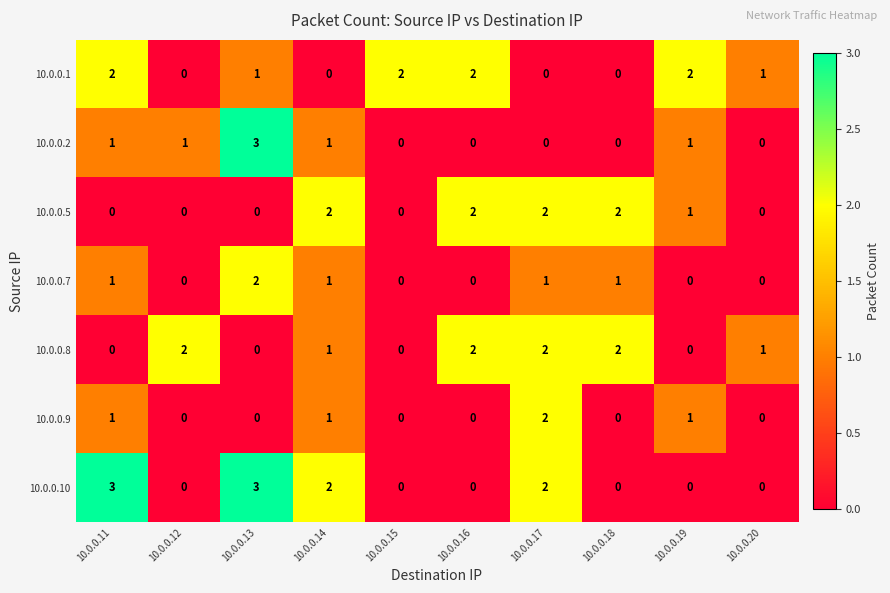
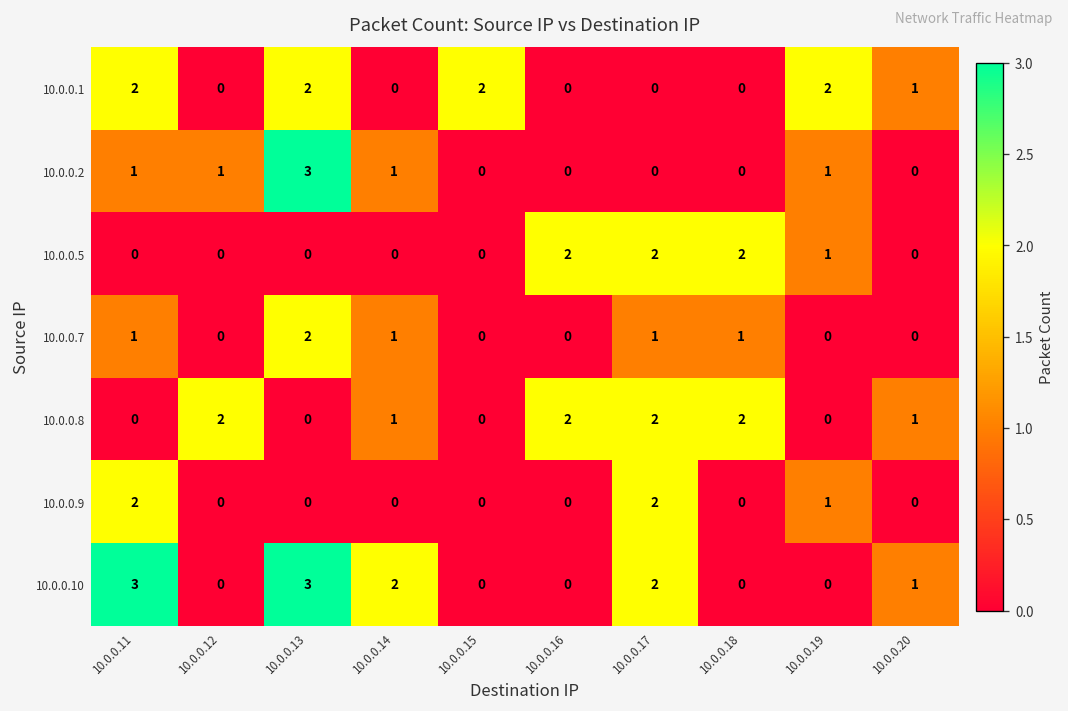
10.0.0.1, 10.0.0.13: 1 -> 2
10.0.0.1, 10.0.0.16: 2 -> 0
10.0.0.5, 10.0.0.14: 2 -> 0
10.0.0.9, 10.0.0.11: 1 -> 2
10.0.0.9, 10.0.0.14: 1 -> 0
10.0.0.10, 10.0.0.20: 0 -> 1
